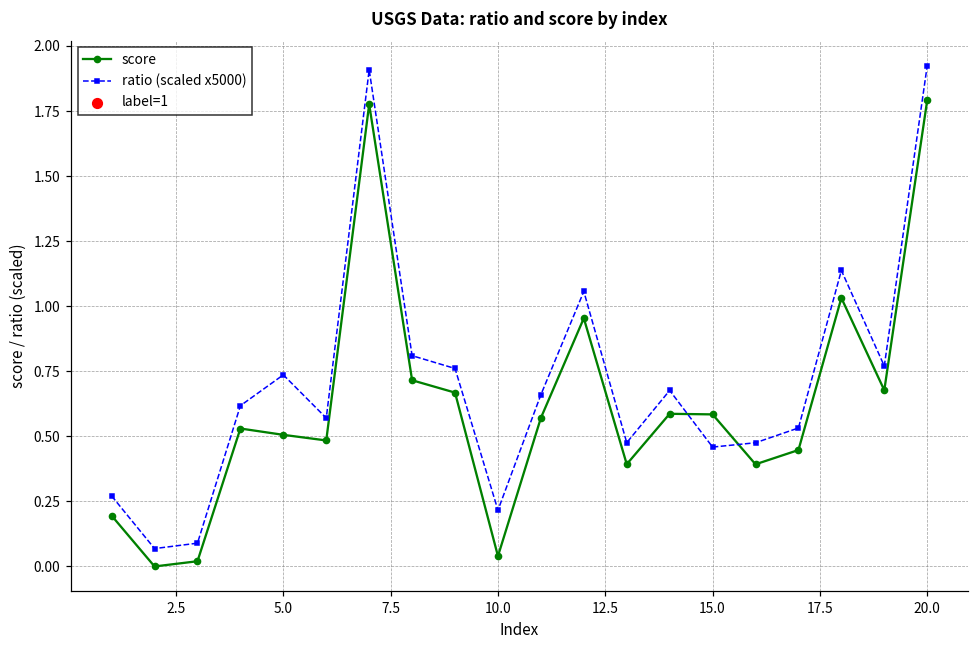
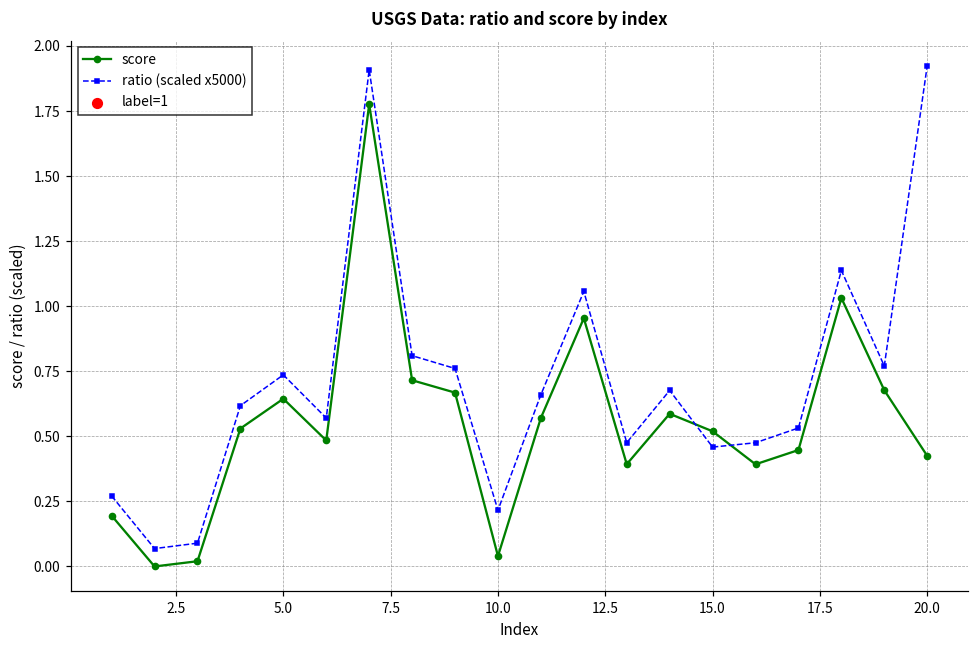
score, 5.0: 0.51 -> 0.64
score, 15.0: 0.58 -> 0.52
score, 20.0: 1.79 -> 0.42
